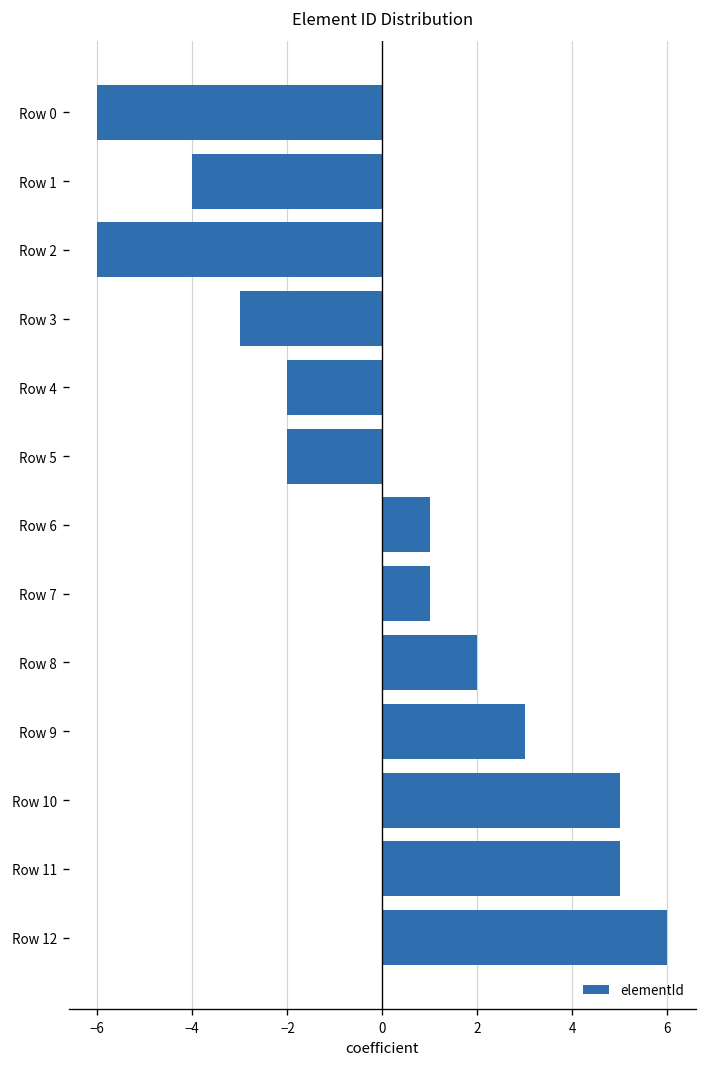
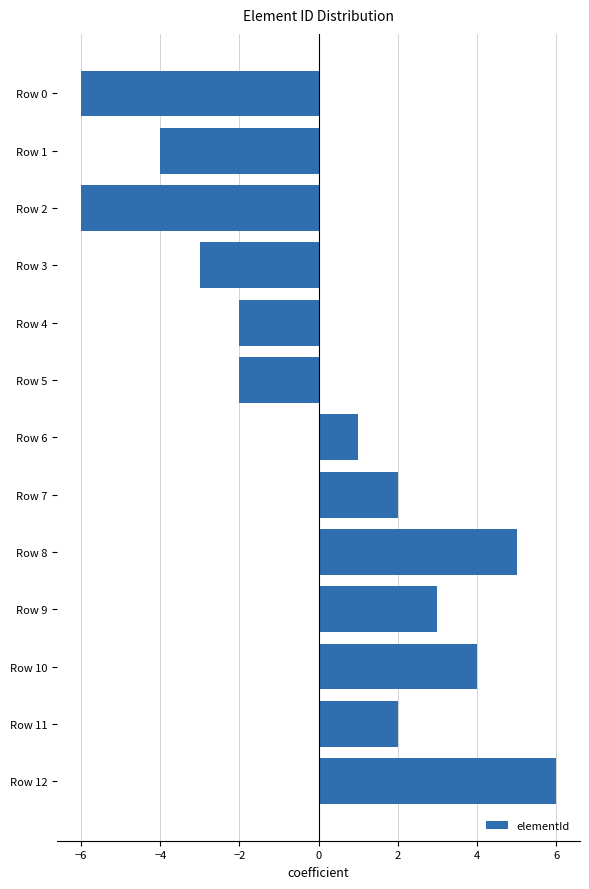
Row 7: 1.0 -> 2.0
Row 8: 2.0 -> 5.0
Row 10: 5.0 -> 4.0
Row 11: 5.0 -> 2.0
